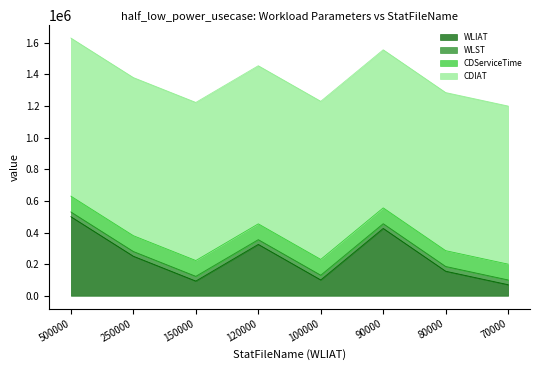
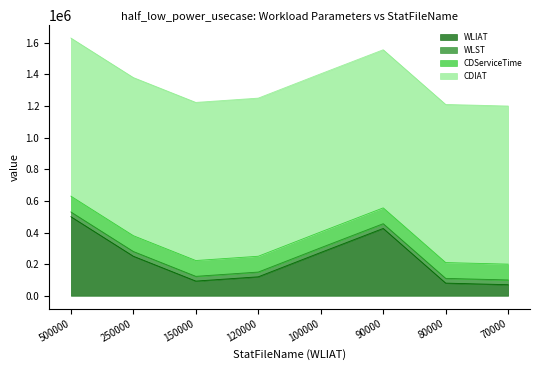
WLIAT, 120000: 320000 -> 120000
WLIAT, 100000: 100000 -> 270000
WLIAT, 80000: 160000 -> 80000
